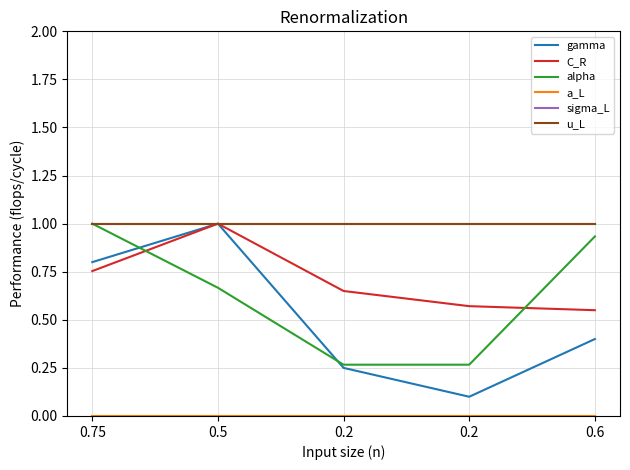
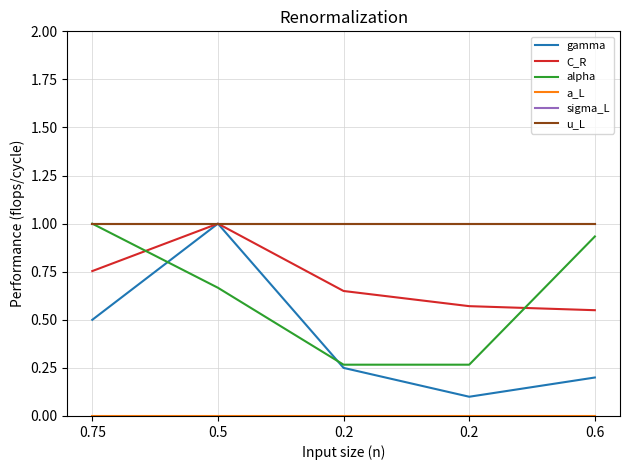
gamma, 0.75: 0.8 -> 0.5
gamma, 0.6: 0.4 -> 0.2
